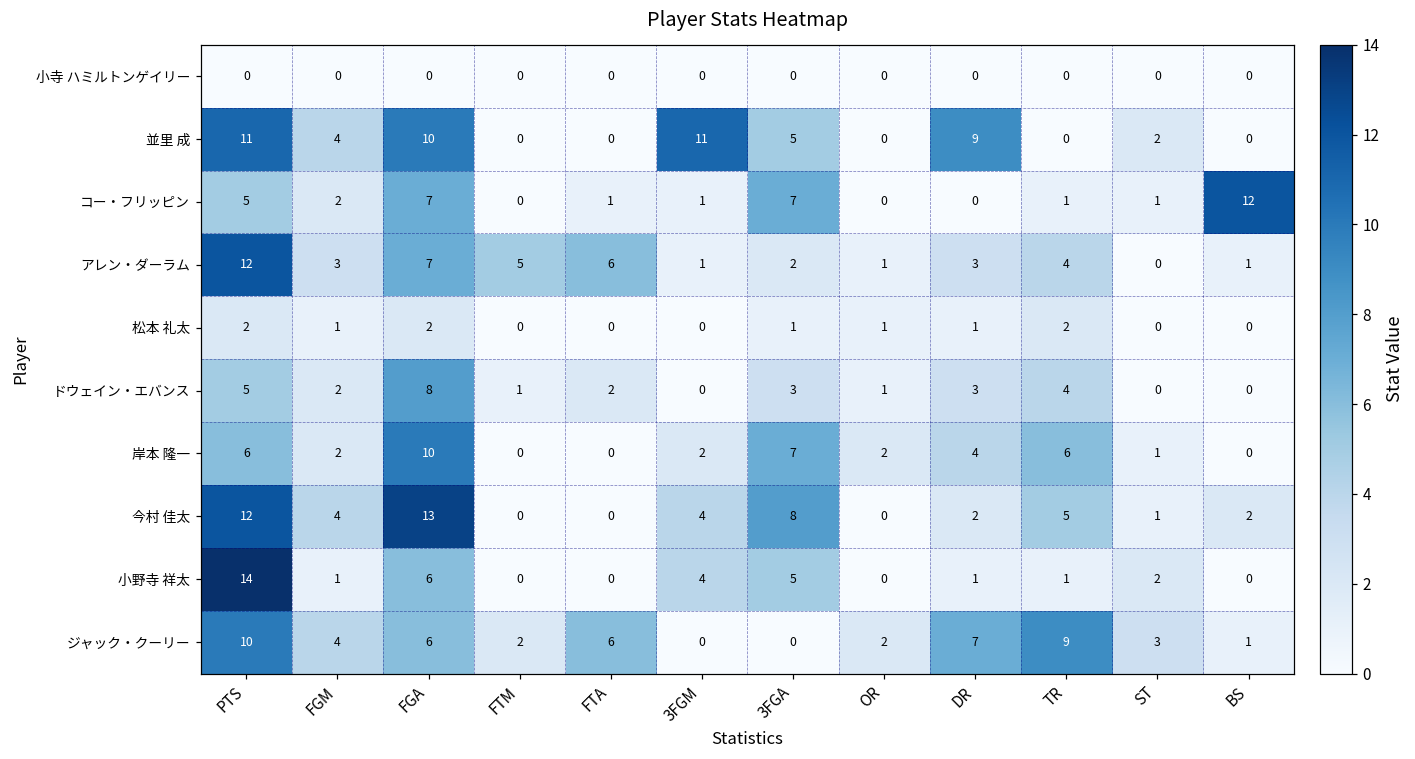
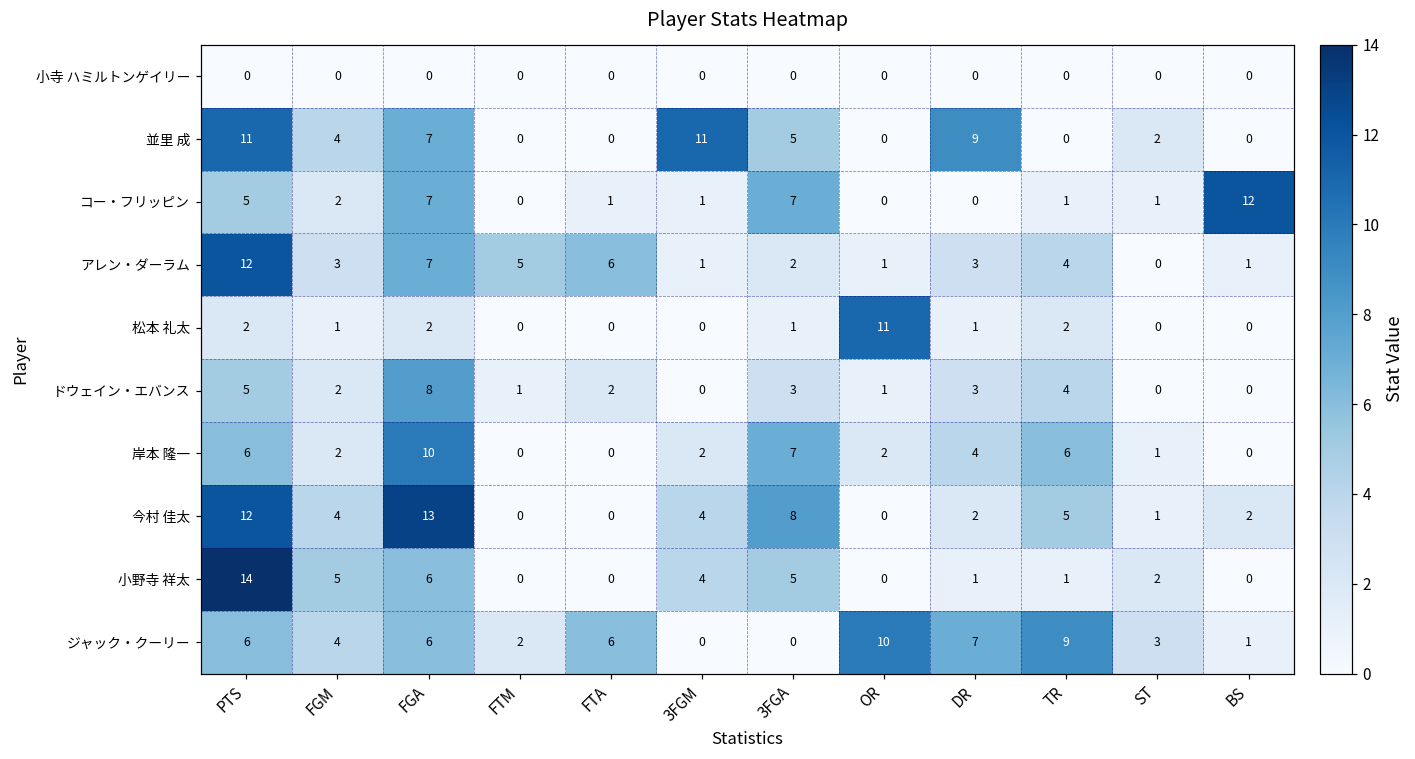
並里 成, FGA: 10 -> 7
松本 礼太, OR: 1 -> 11
小野寺 祥太, FGM: 1 -> 5
ジャック・クーリー, PTS: 10 -> 6
ジャック・クーリー, OR: 2 -> 10
